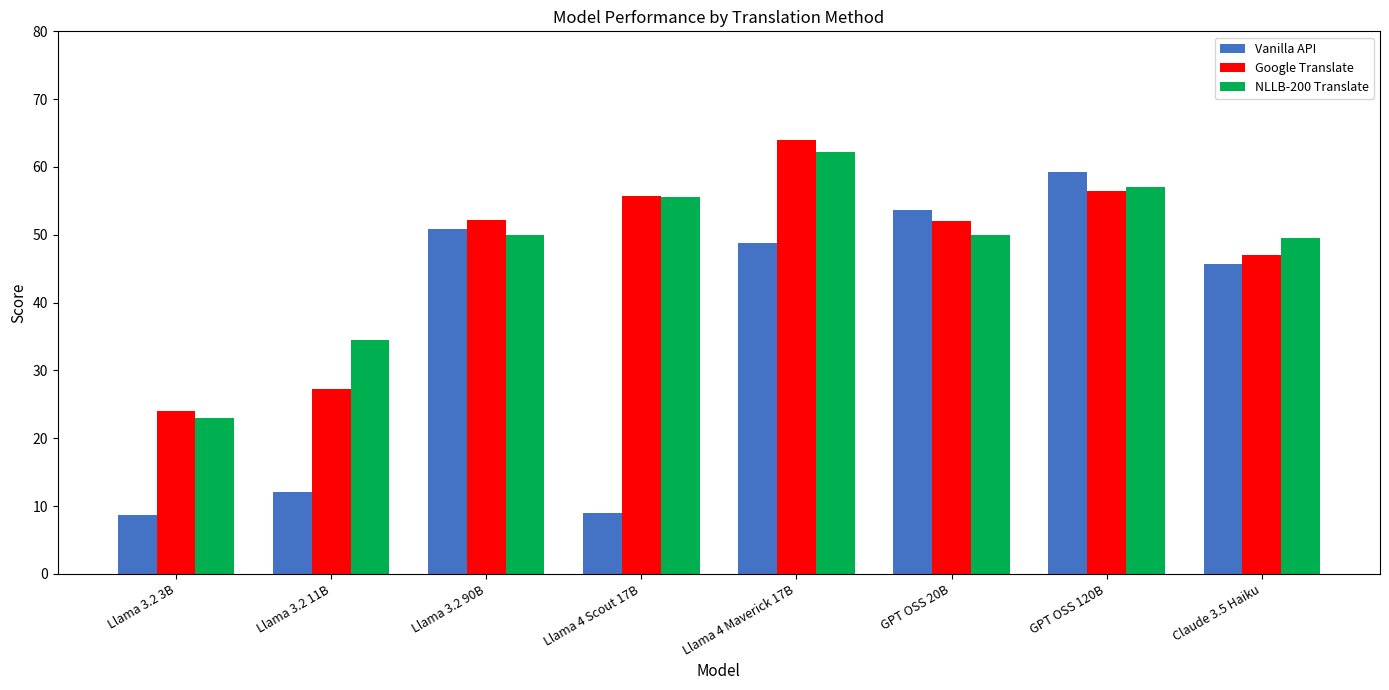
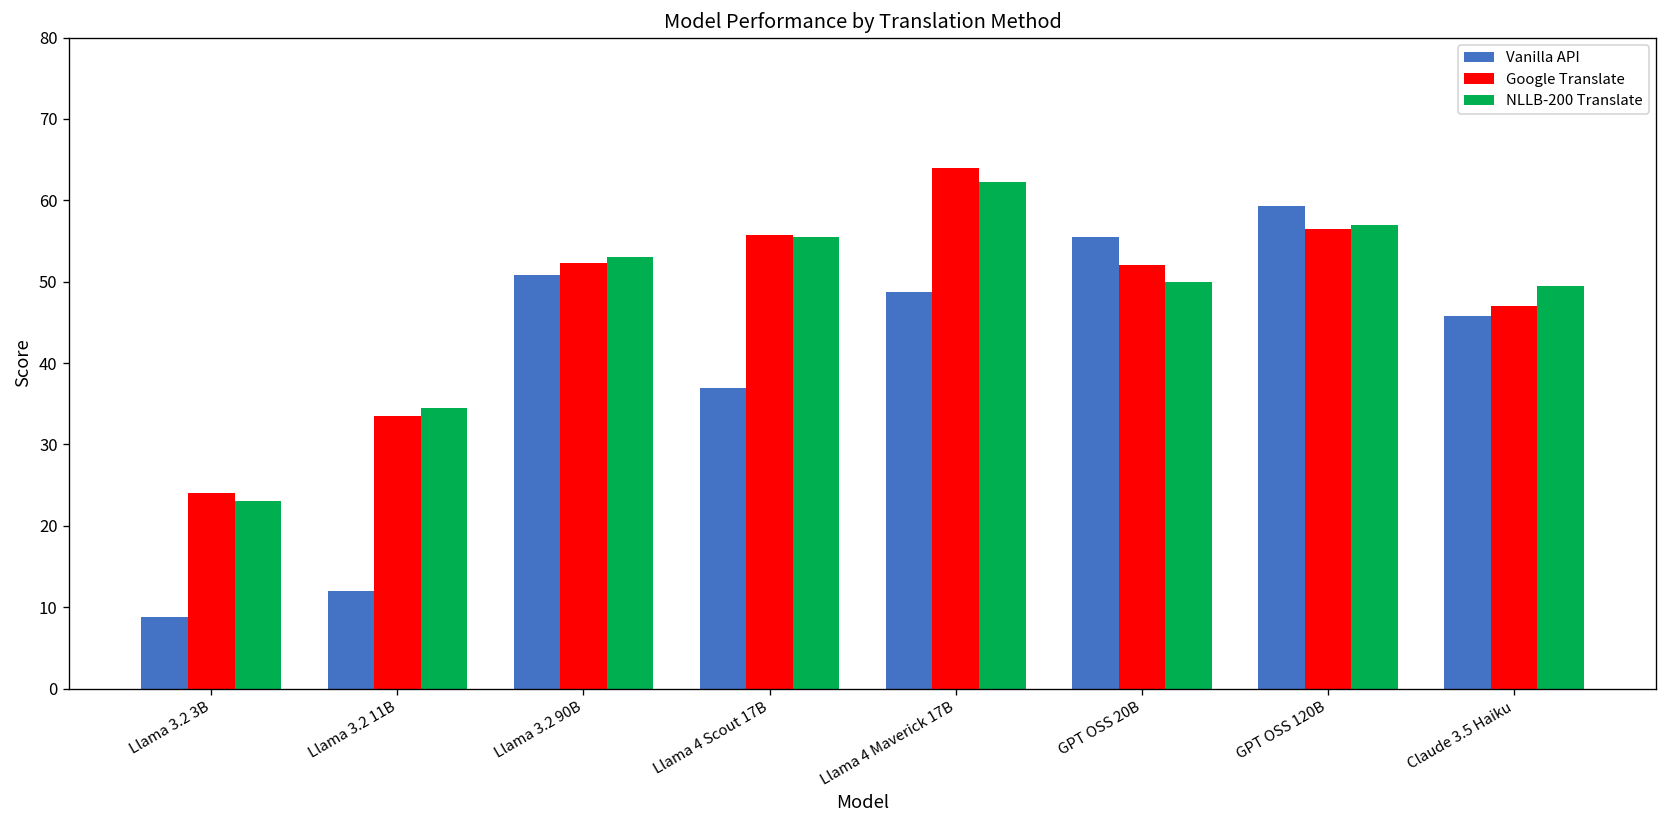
Google Translate, Llama 3.2 11B: 27 -> 34
NLLB-200 Translate, Llama 3.2 90B: 50 -> 53
Vanilla API, Llama 4 Scout 17B: 9 -> 37
Vanilla API, GPT OSS 20B: 54 -> 56
